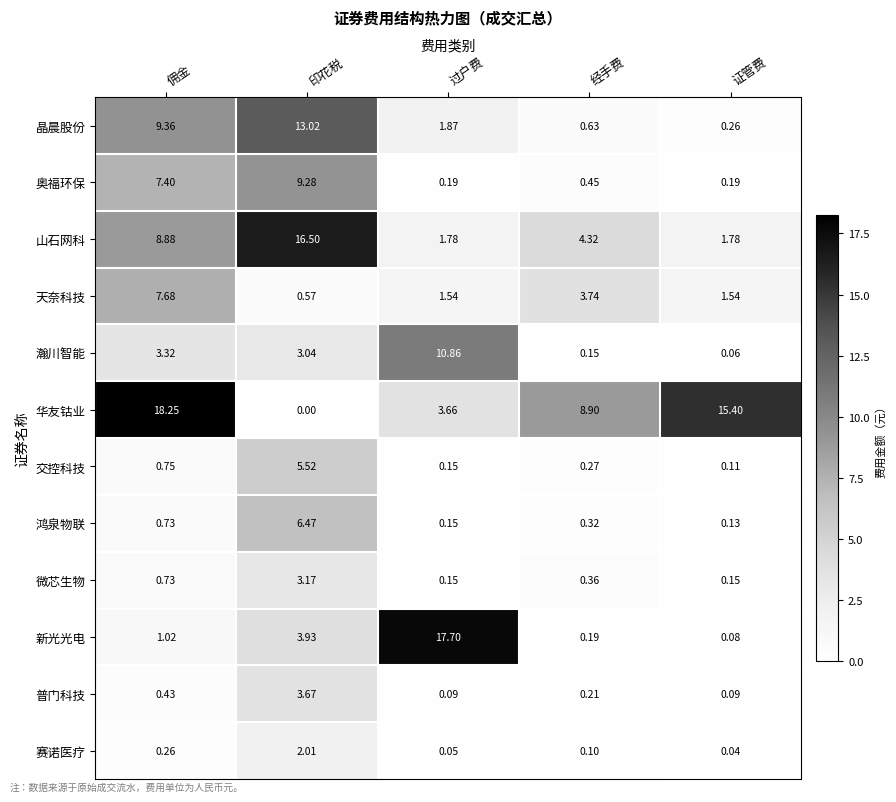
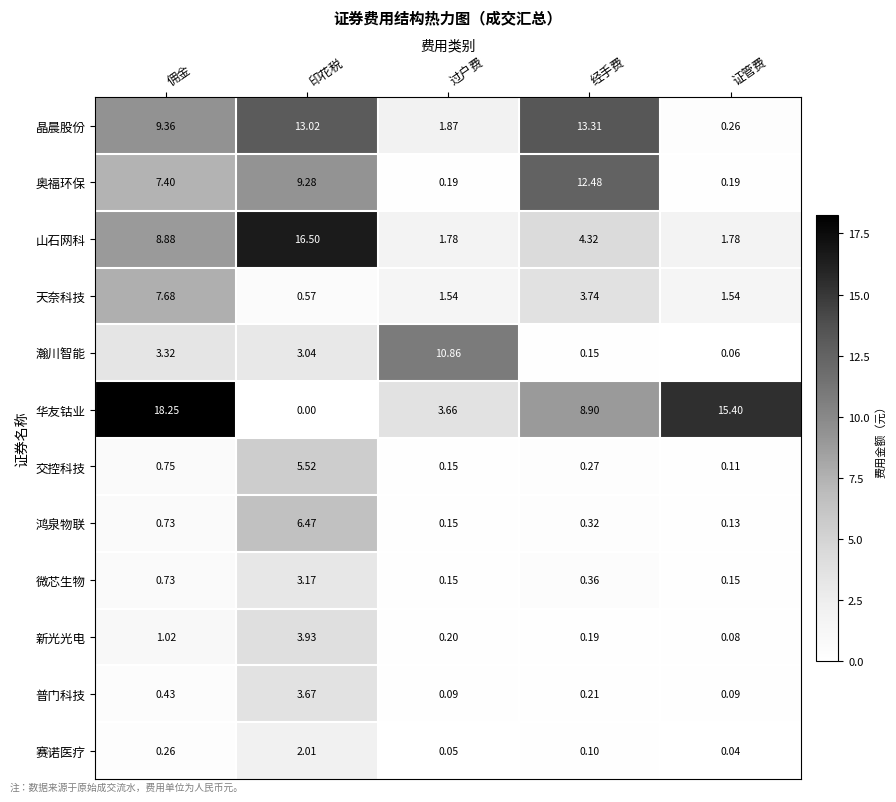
晶晨股份, 经手费: 0.63 -> 13.31
奥福环保, 经手费: 0.45 -> 12.48
新光光电, 过户费: 17.70 -> 0.20
